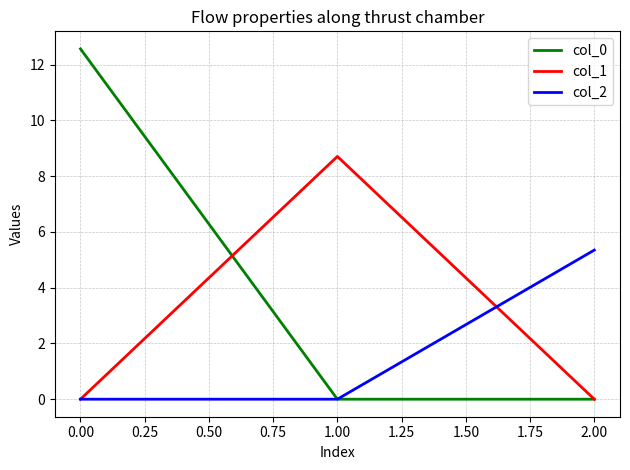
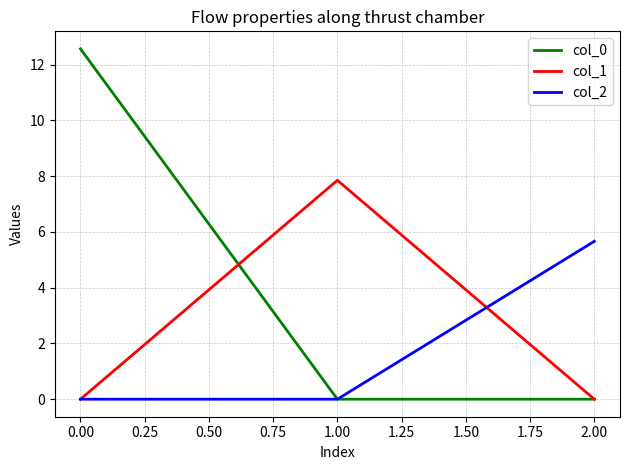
col_1, 1.00: 8.7 -> 7.9
col_2, 2.00: 5.3 -> 5.7
